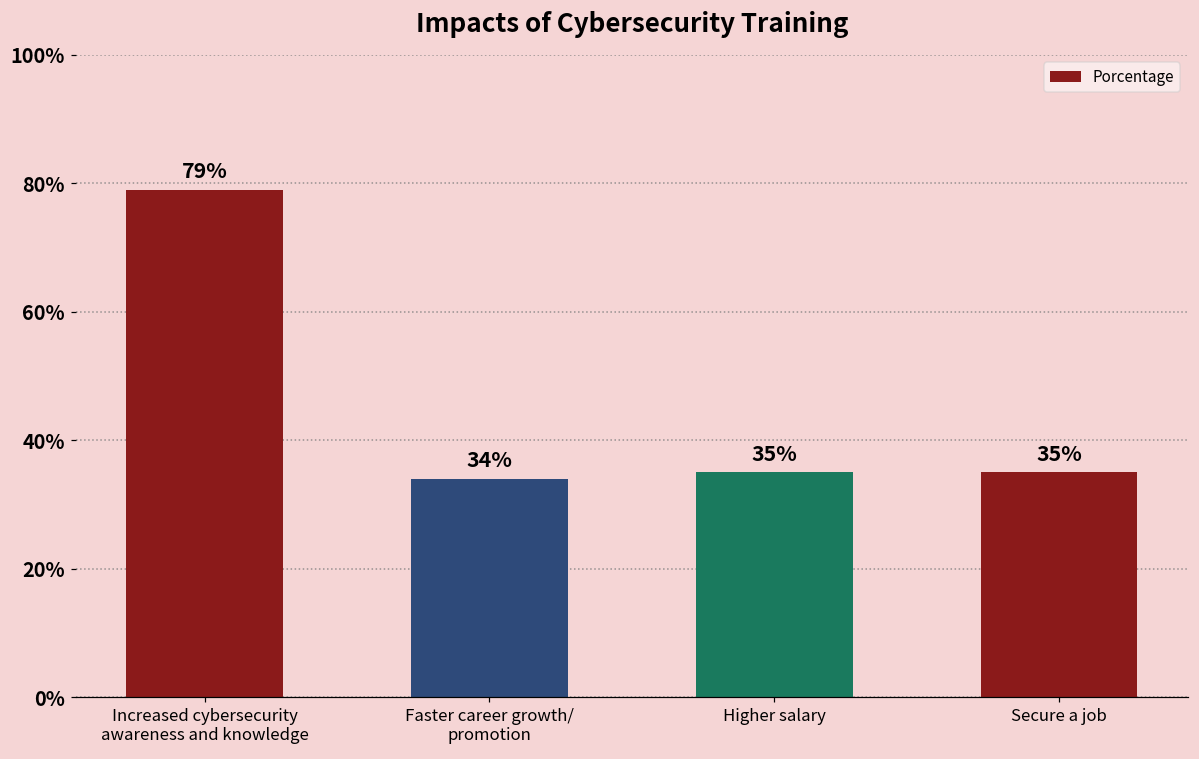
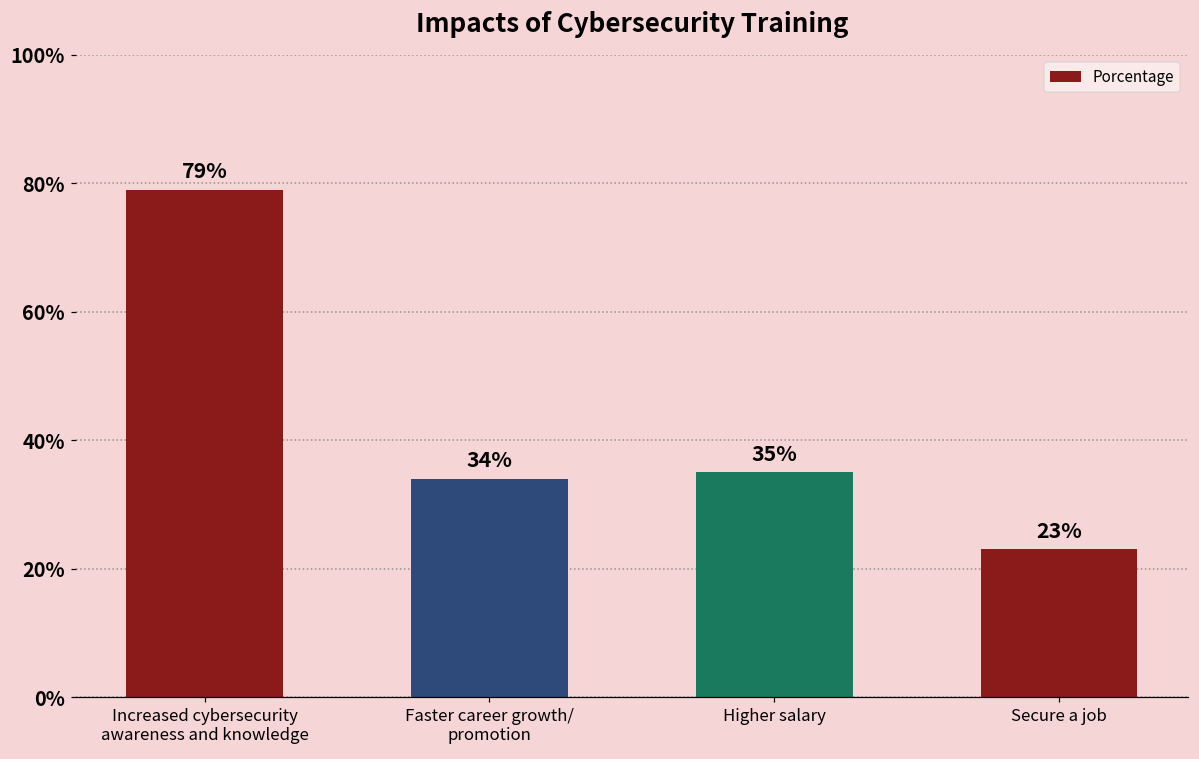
Secure a job: 35% -> 23%
